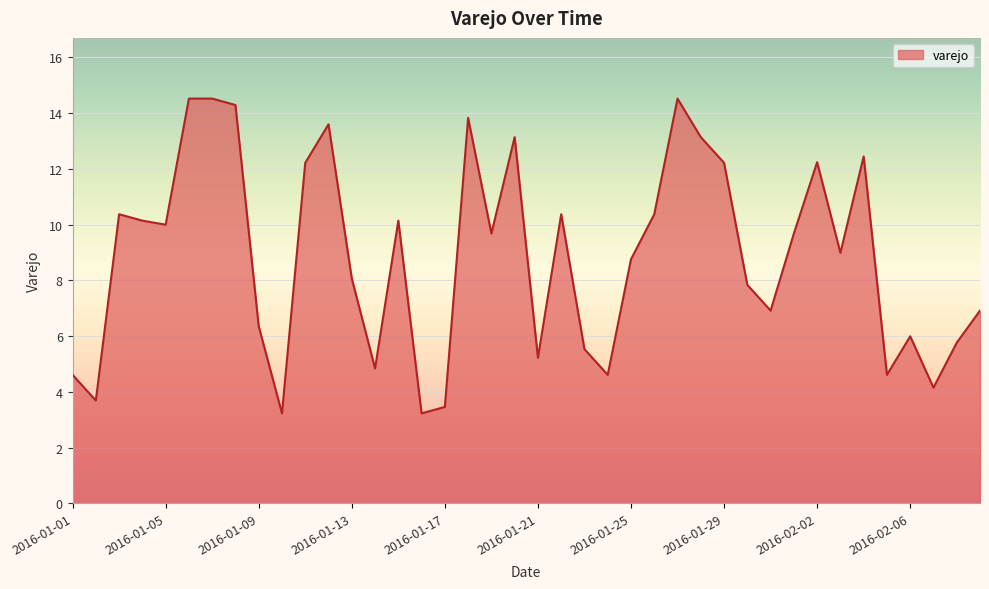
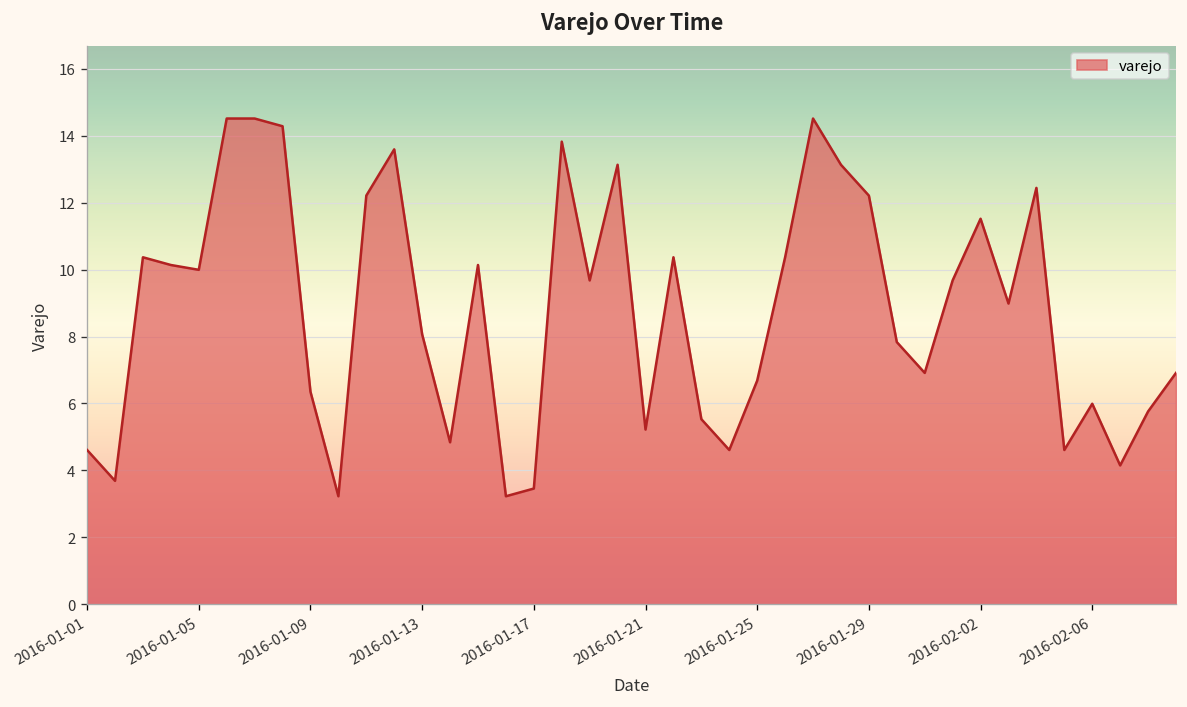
2016-01-25: 8.8 -> 6.7
2016-02-02: 12.2 -> 11.5
